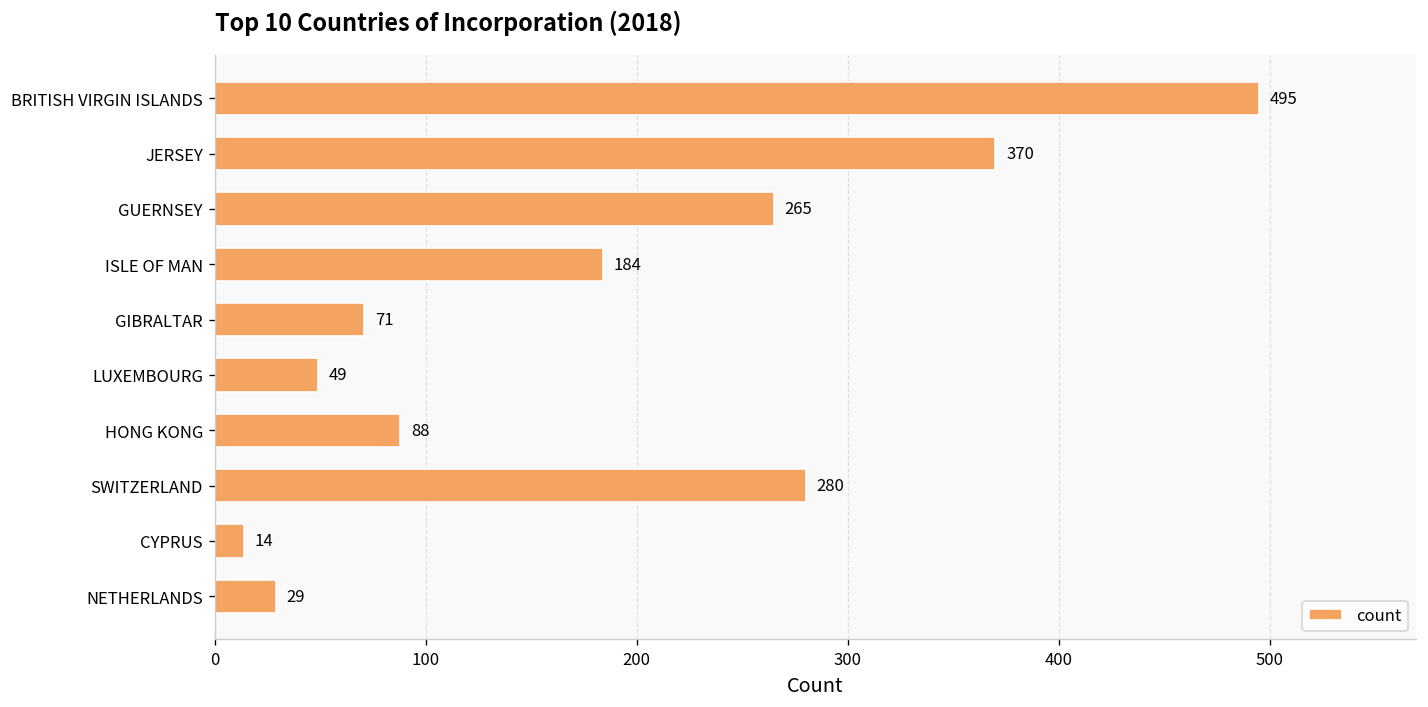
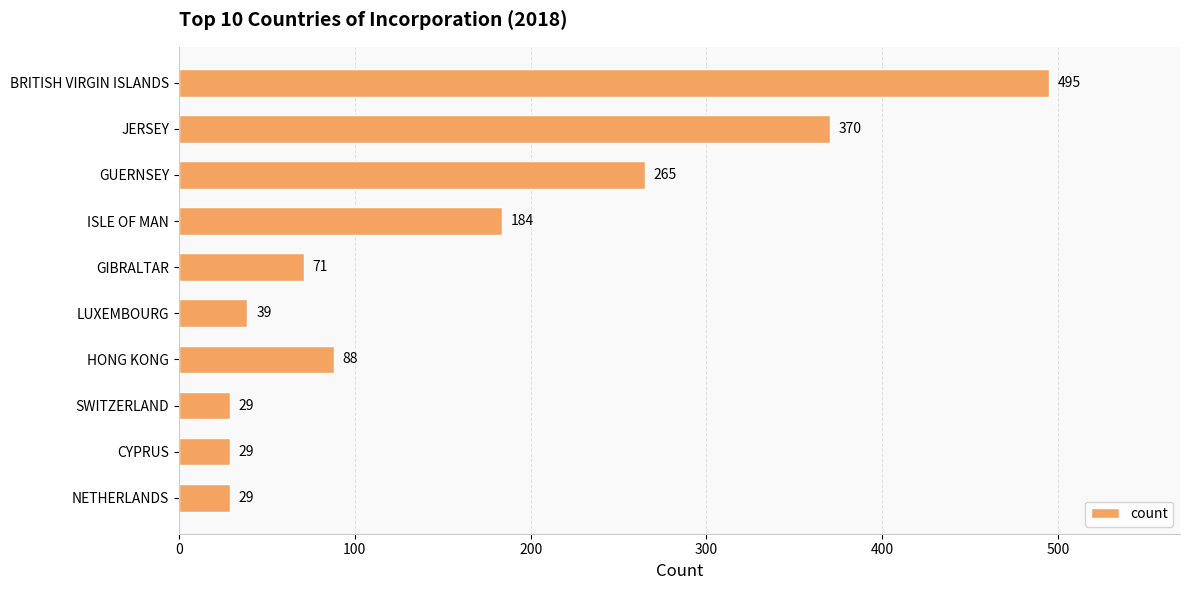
LUXEMBOURG: 49 -> 39
SWITZERLAND: 280 -> 29
CYPRUS: 14 -> 29
